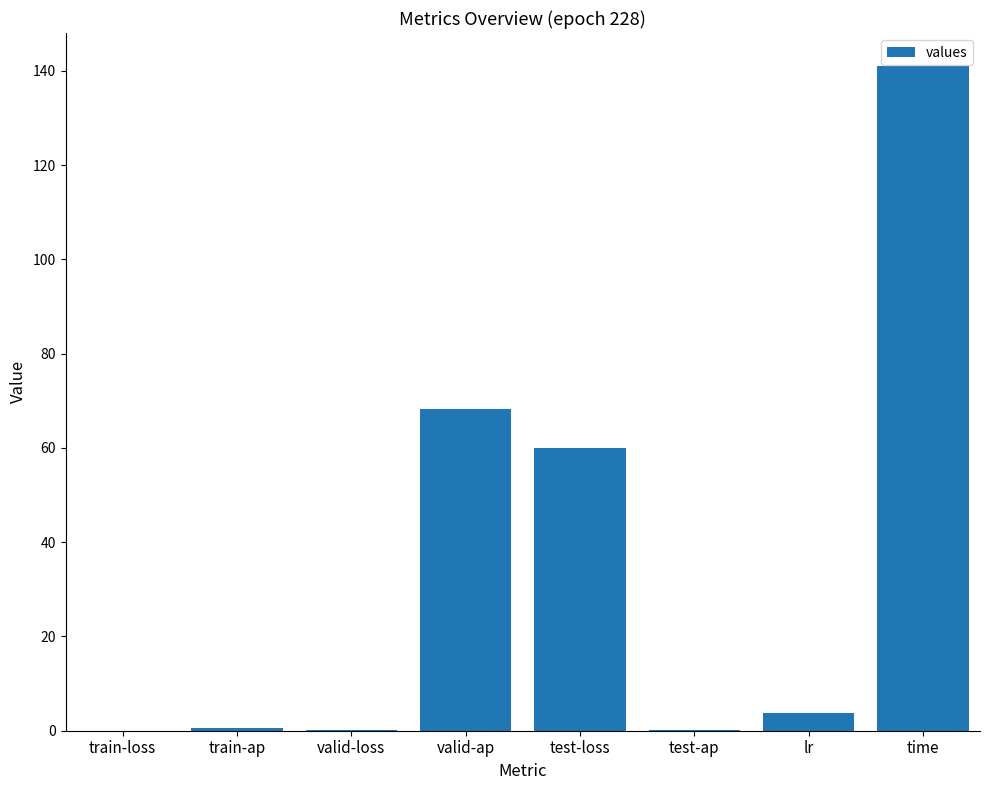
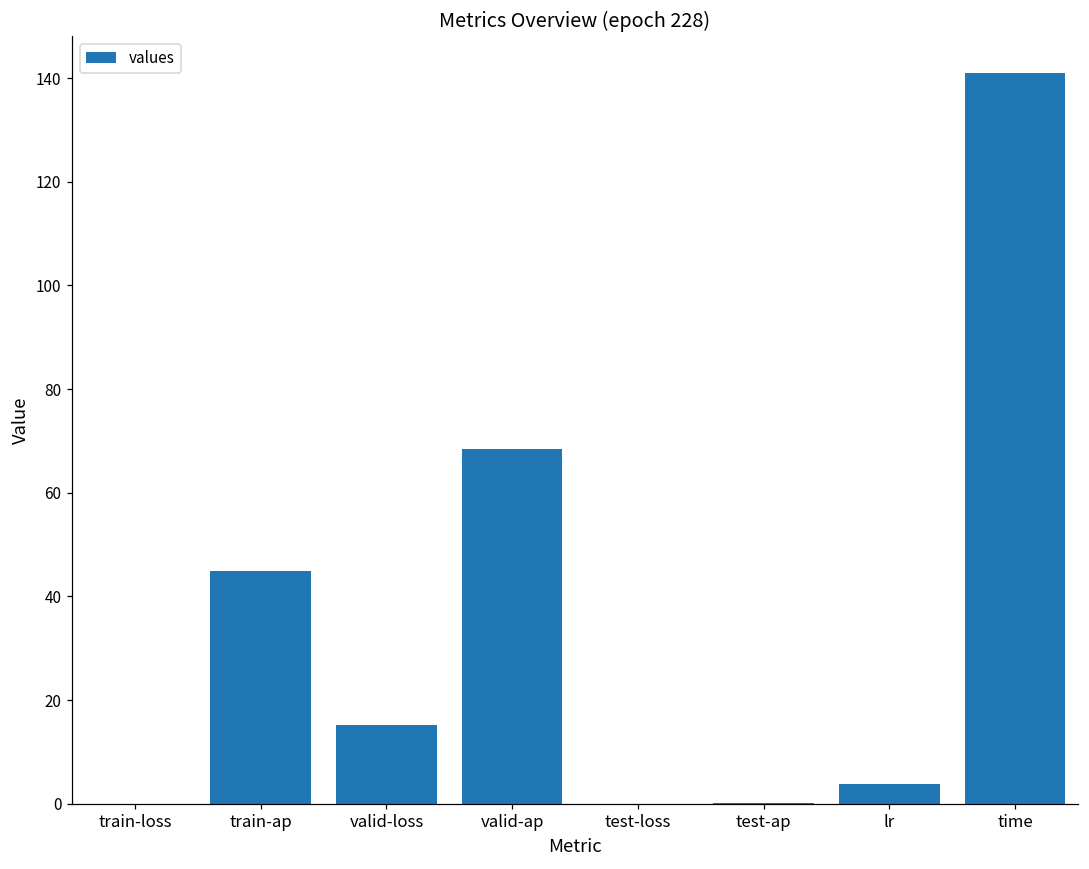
train-ap: 0 -> 45
valid-loss: 0 -> 15
test-loss: 60 -> 0
